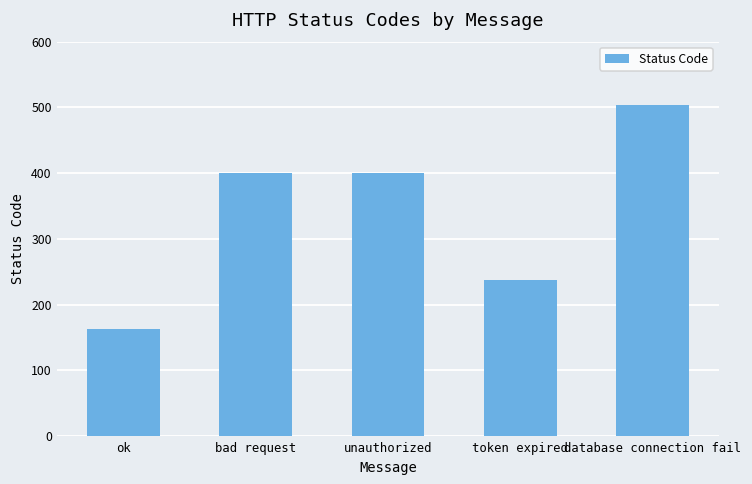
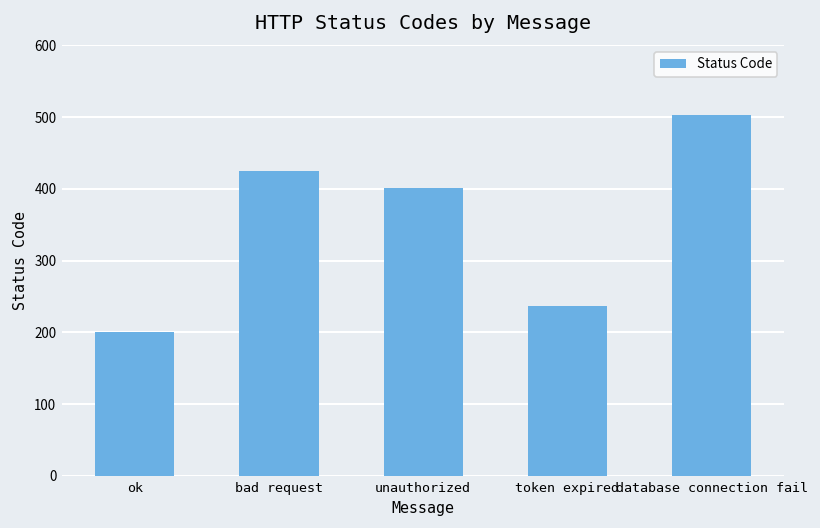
ok: 160 -> 200
bad request: 400 -> 430
